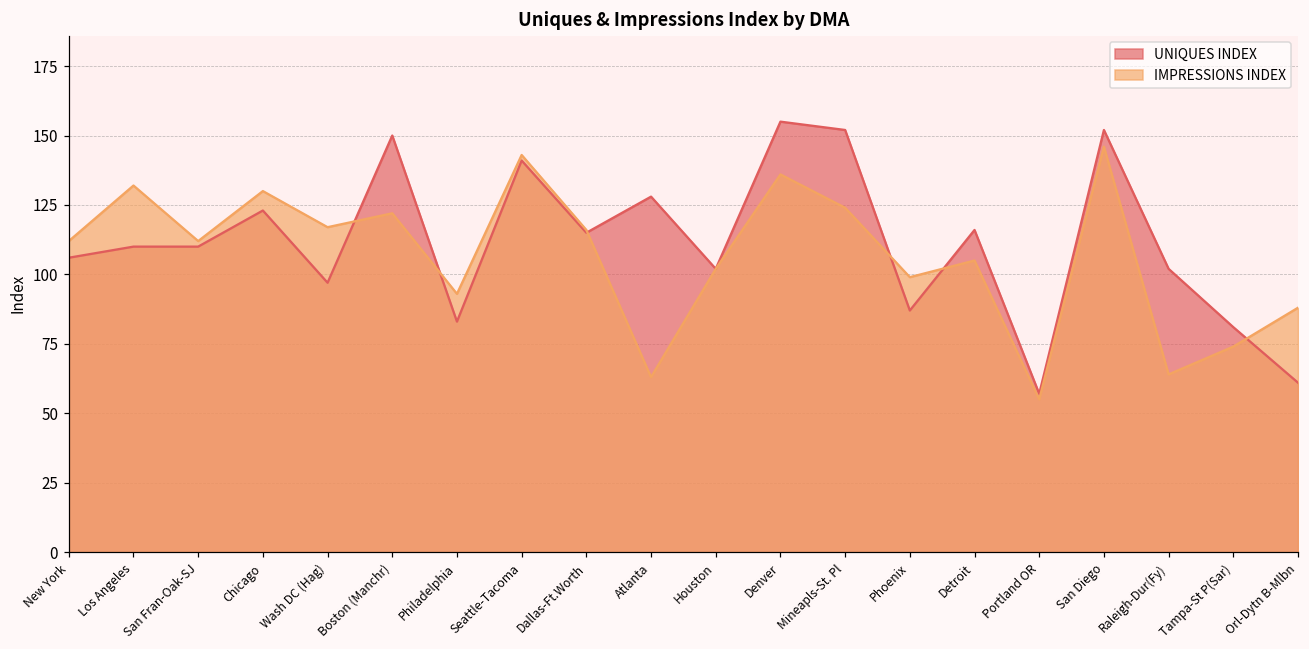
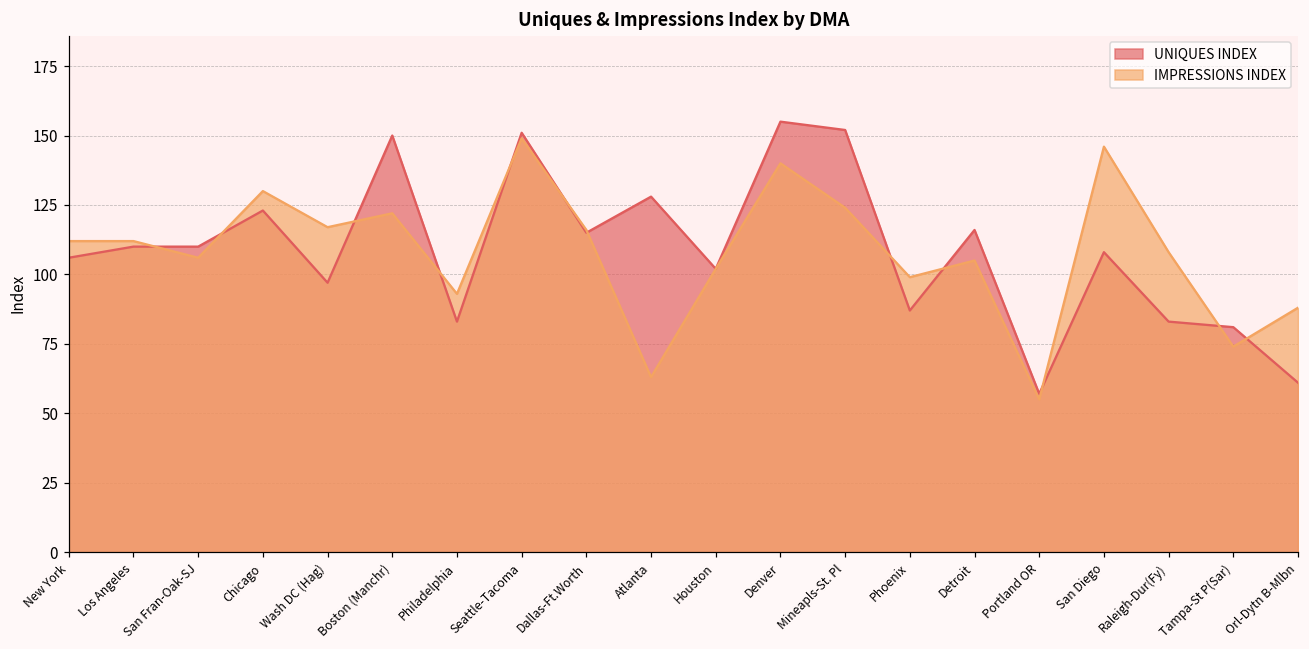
IMPRESSIONS INDEX, Los Angeles: 132 -> 112
IMPRESSIONS INDEX, San Fran-Oak-SJ: 112 -> 106
UNIQUES INDEX, Seattle-Tacoma: 141 -> 151
IMPRESSIONS INDEX, Seattle-Tacoma: 143 -> 149
IMPRESSIONS INDEX, Denver: 136 -> 140
UNIQUES INDEX, San Diego: 152 -> 108
UNIQUES INDEX, Raleigh-Dur(Fy): 102 -> 83
IMPRESSIONS INDEX, Raleigh-Dur(Fy): 64 -> 108
